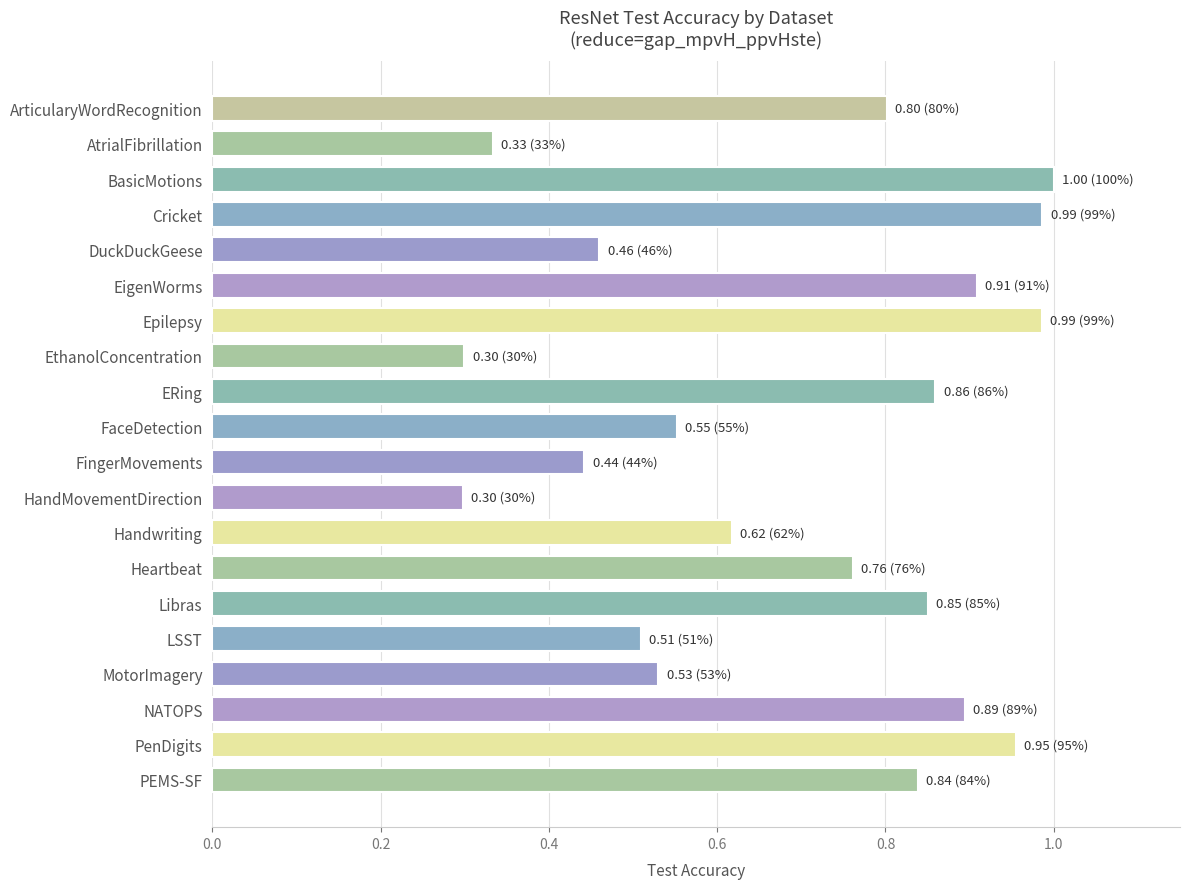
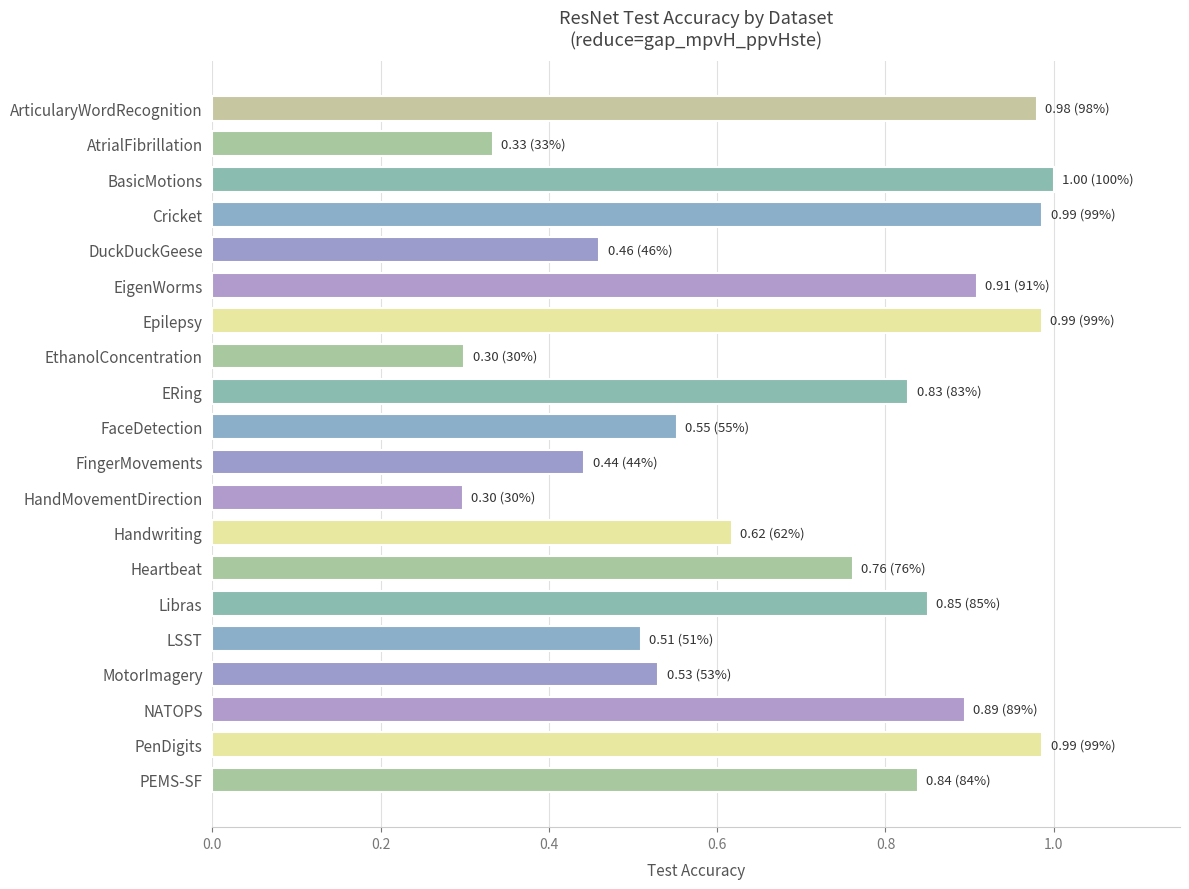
ArticularyWordRecognition: 0.80 (80%) -> 0.98 (98%)
ERing: 0.86 (86%) -> 0.83 (83%)
PenDigits: 0.95 (95%) -> 0.99 (99%)
